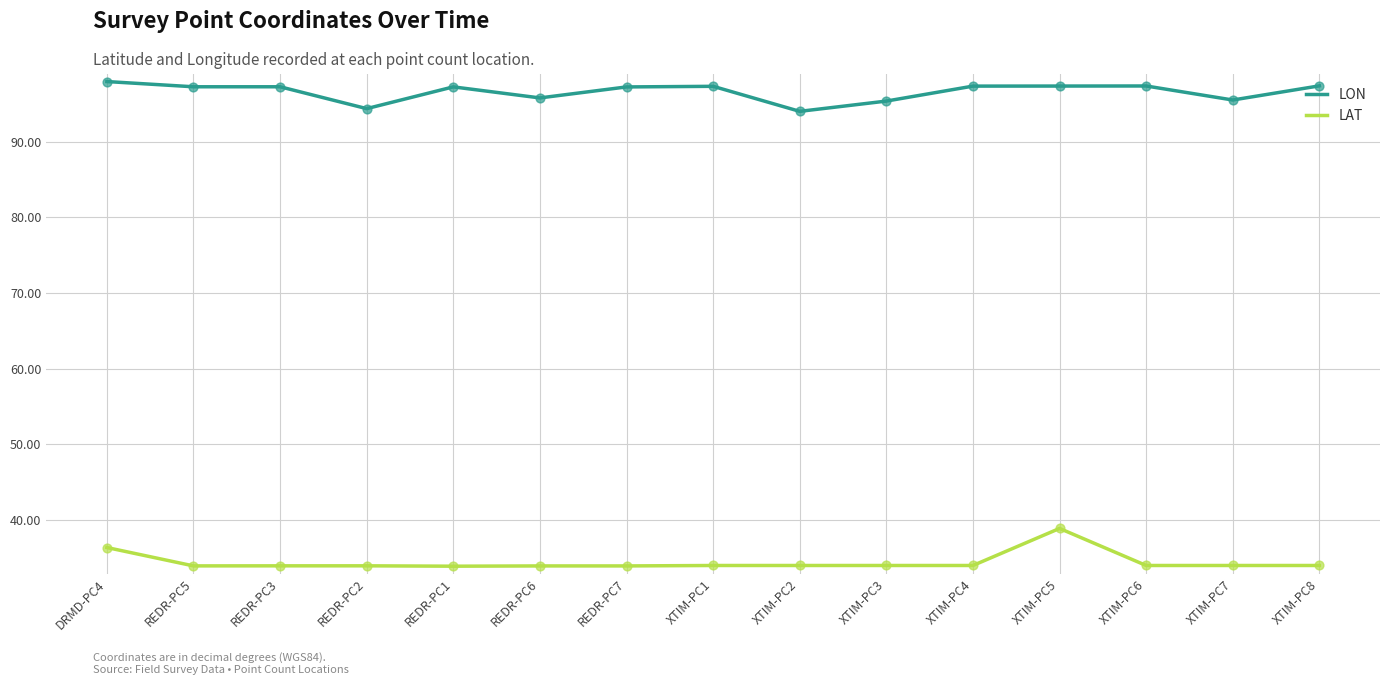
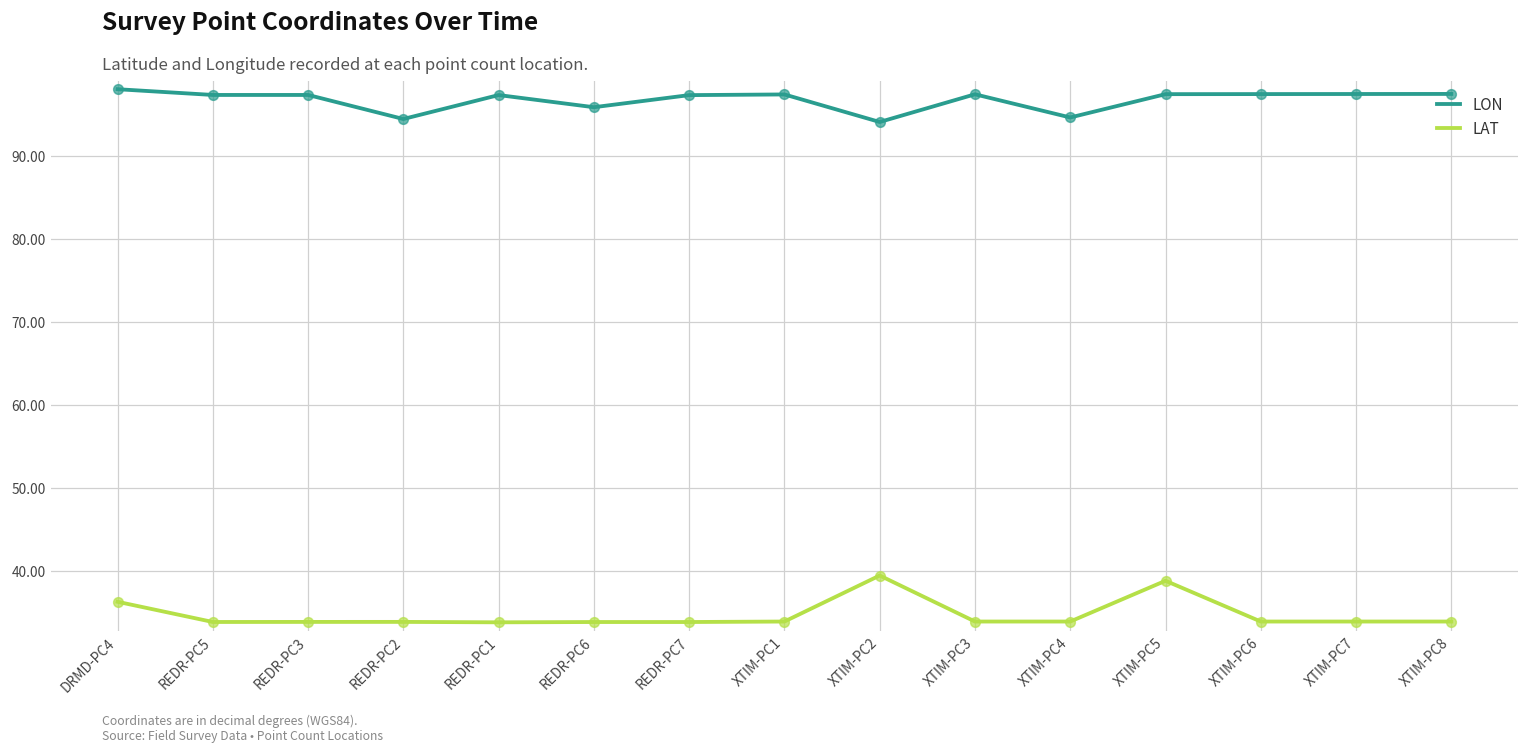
LAT, XTIM-PC2: 34 -> 39
LON, XTIM-PC3: 95 -> 97
LON, XTIM-PC4: 97 -> 95
LON, XTIM-PC7: 96 -> 97
